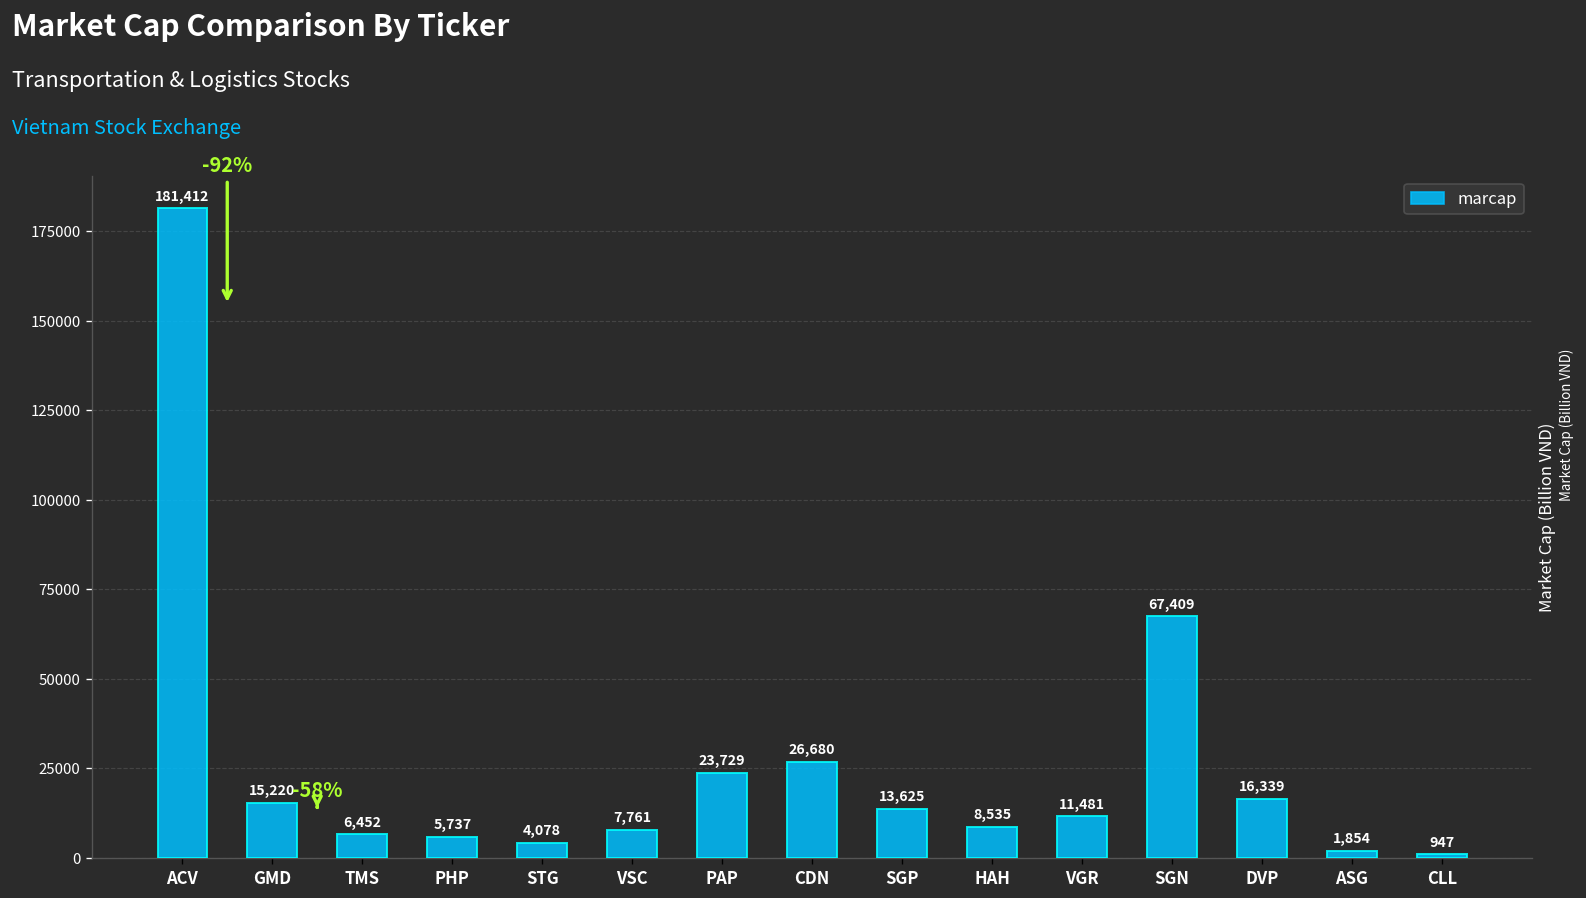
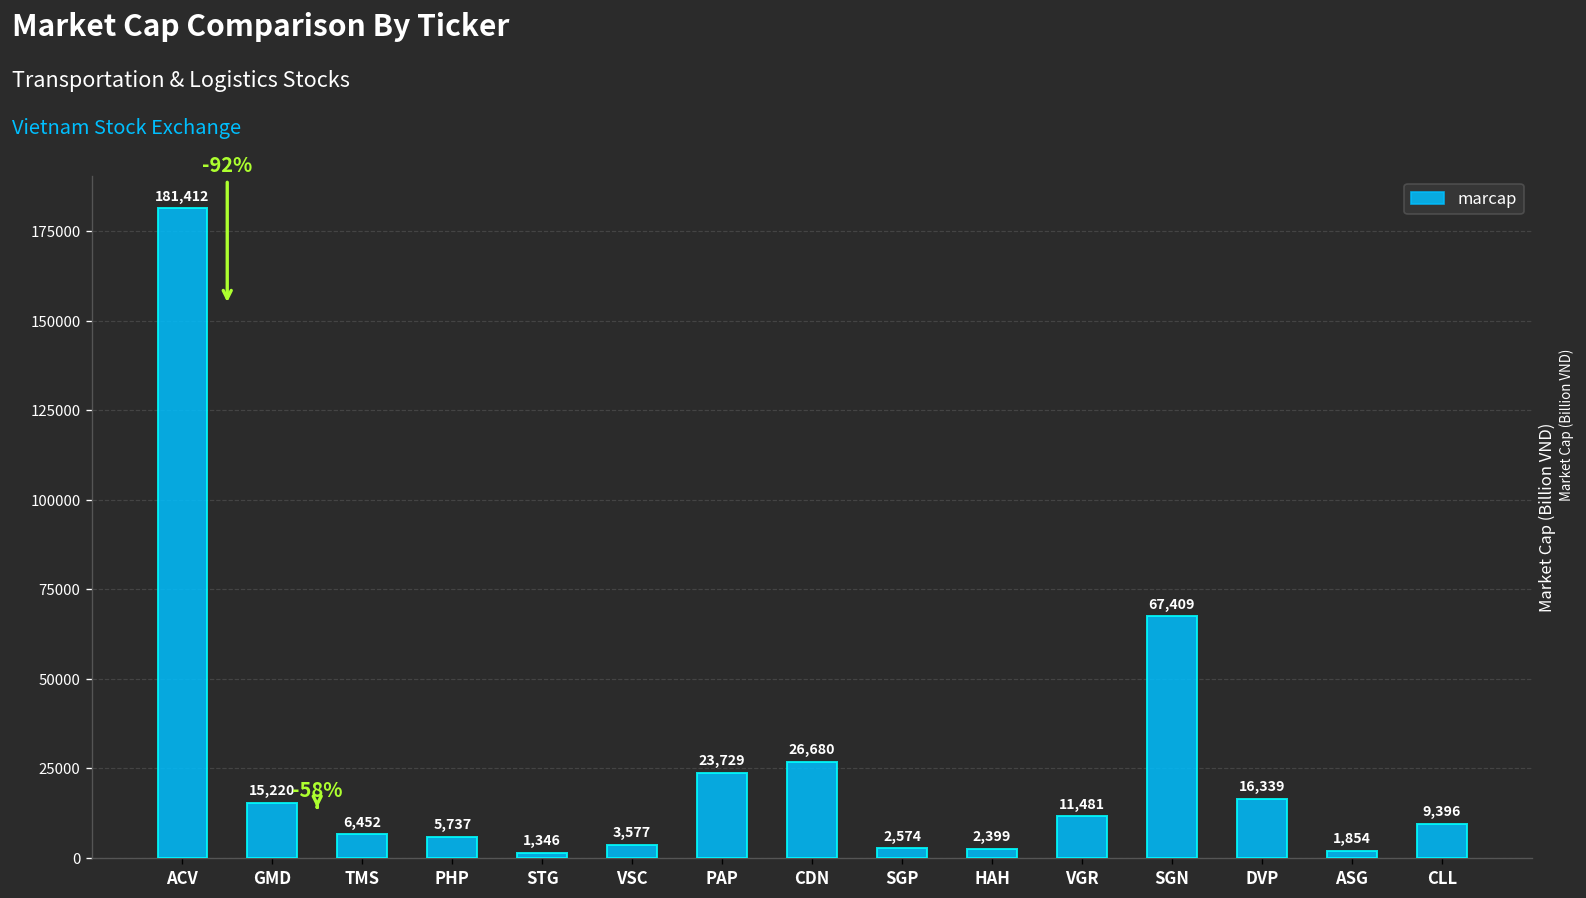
STG: 4,078 -> 1,346
VSC: 7,761 -> 3,577
SGP: 13,625 -> 2,574
HAH: 8,535 -> 2,399
CLL: 947 -> 9,396
